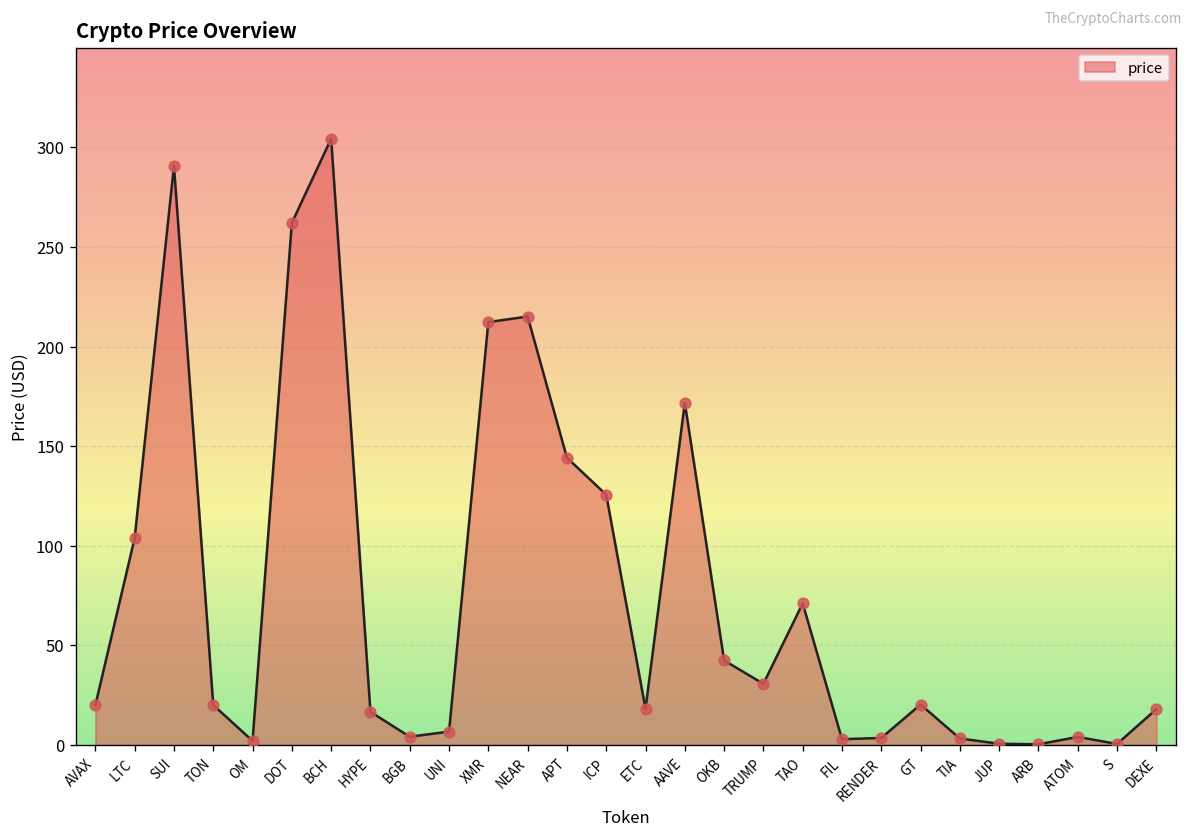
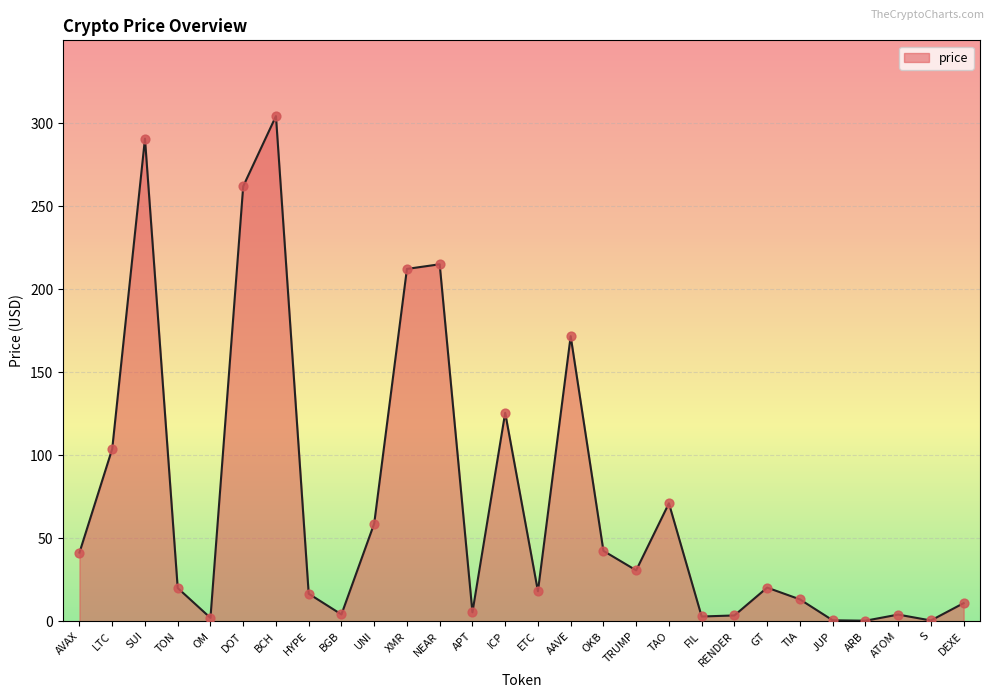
AVAX: 20 -> 41
UNI: 7 -> 59
APT: 144 -> 5
TIA: 3 -> 13
DEXE: 18 -> 11
